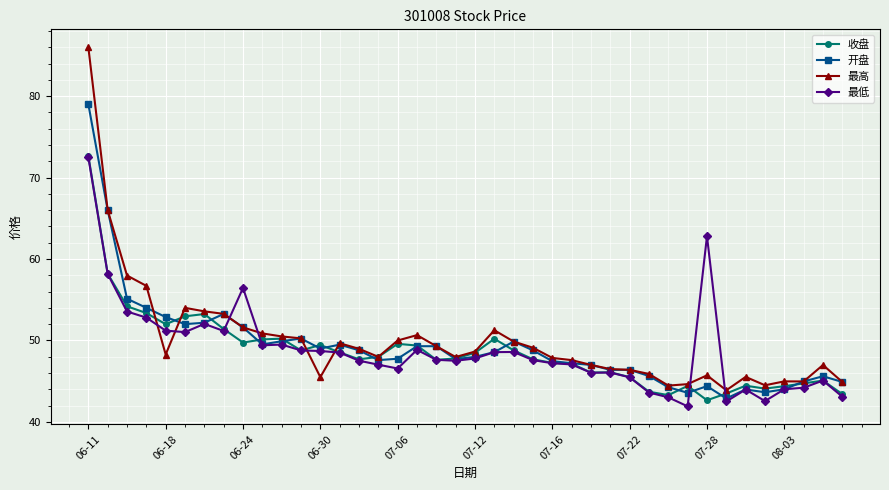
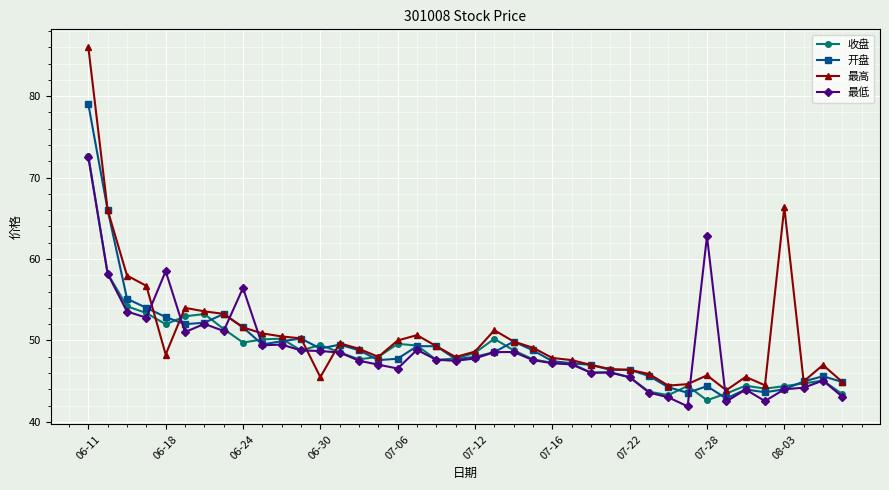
最低, 06-18: 51 -> 59
最高, 08-03: 45 -> 66
